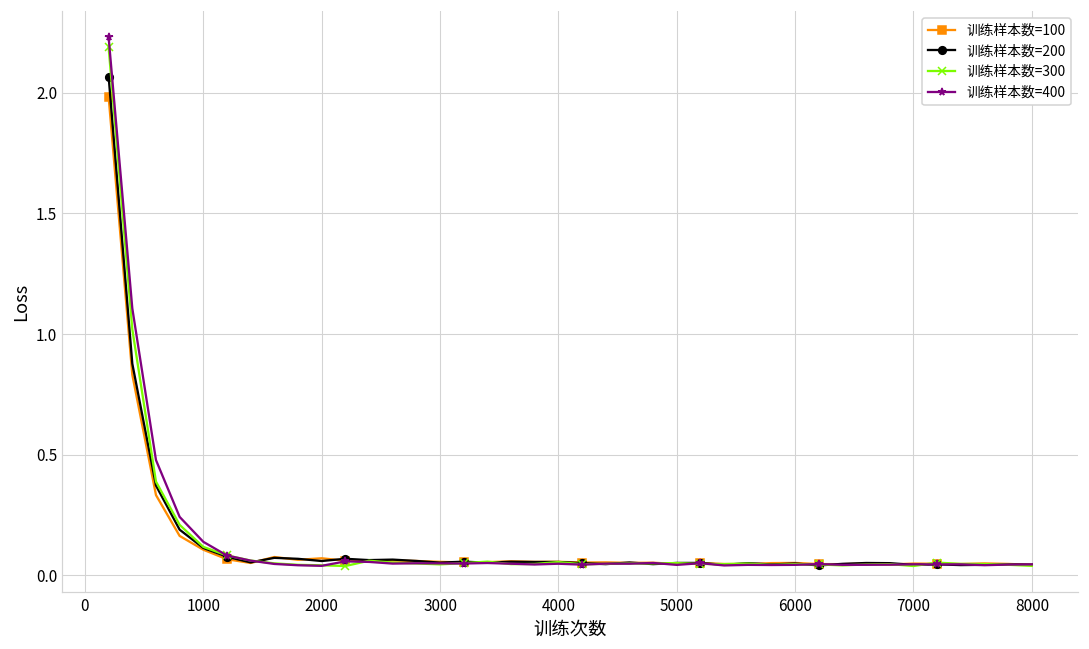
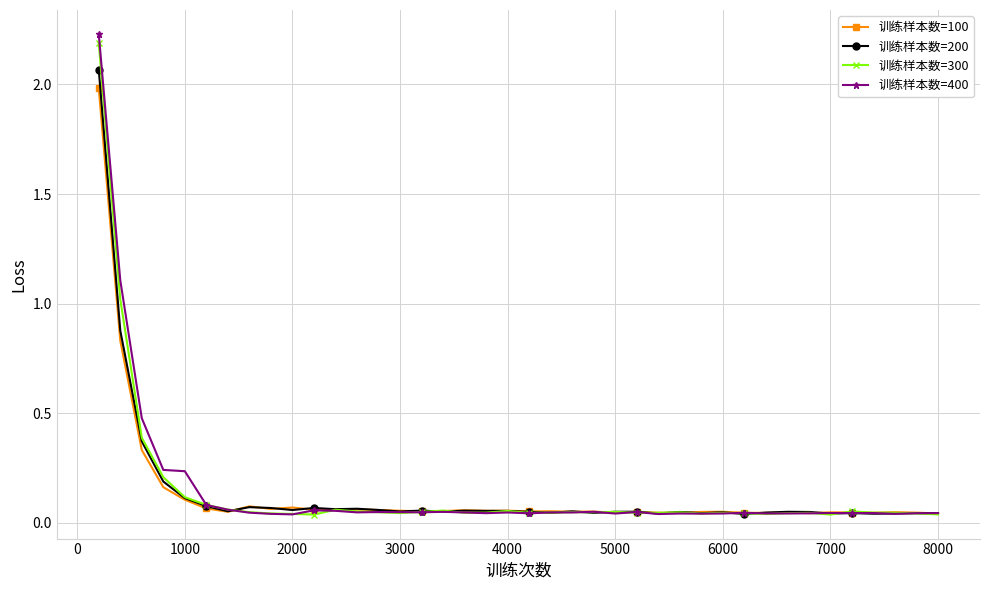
训练样本数=400, 1000: 0.14 -> 0.24
